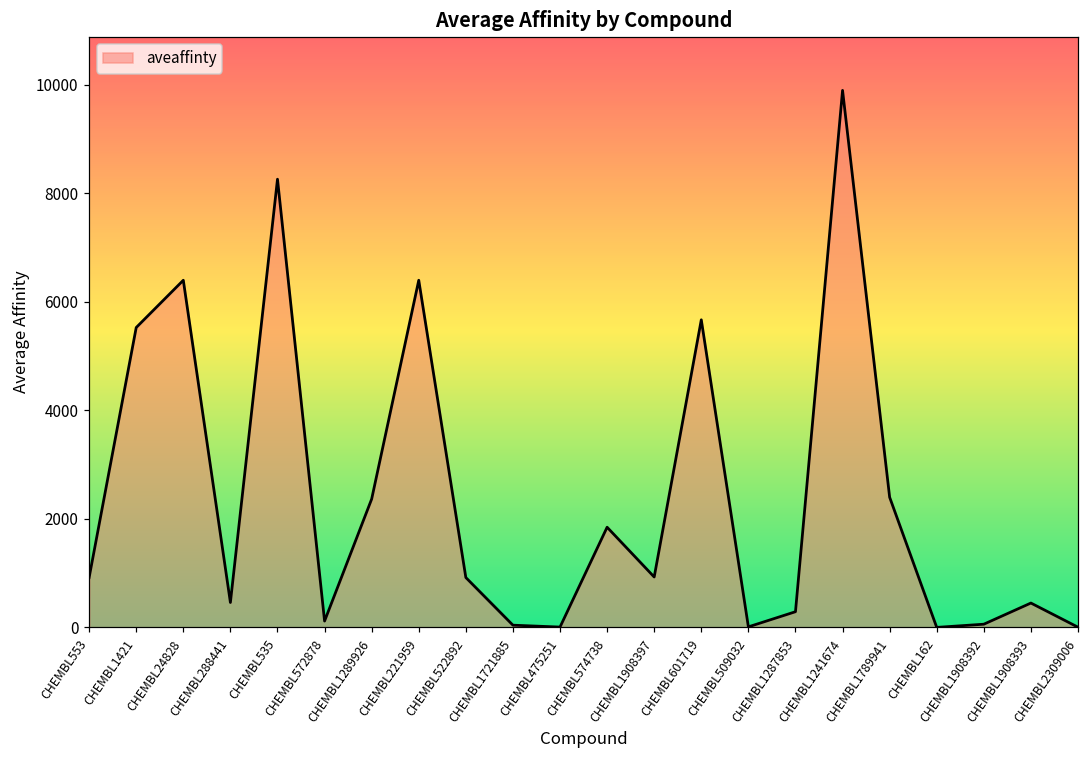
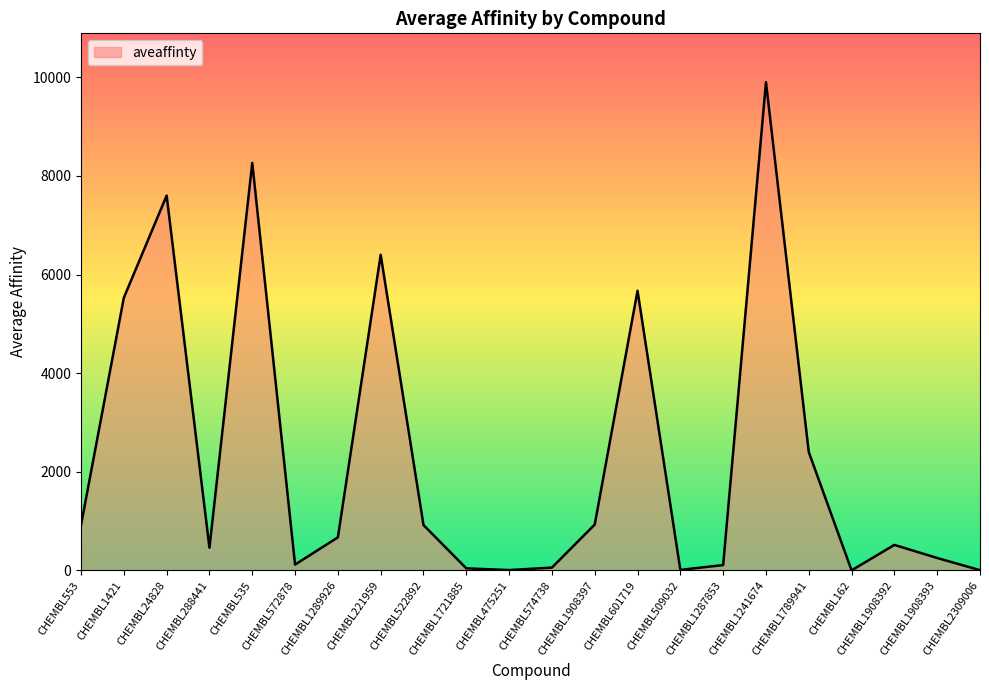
CHEMBL24828: 6400 -> 7600
CHEMBL1289926: 2400 -> 700
CHEMBL574738: 1800 -> 100
CHEMBL1287853: 300 -> 100
CHEMBL1908392: 100 -> 500
CHEMBL1908393: 500 -> 300
